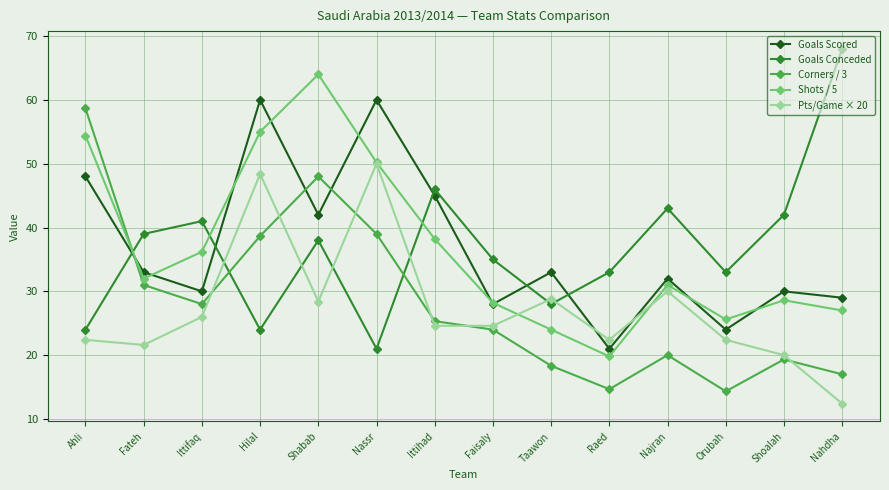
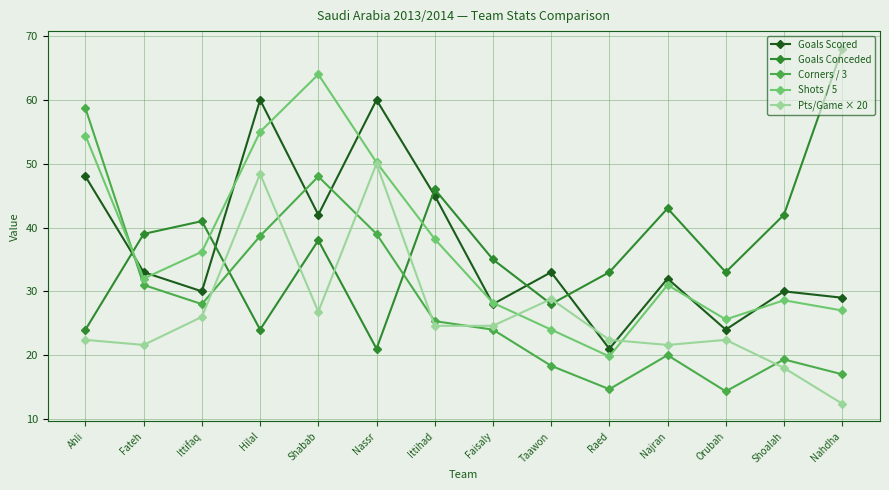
Pts/Game × 20, Shabab: 28 -> 27
Pts/Game × 20, Najran: 30 -> 22
Pts/Game × 20, Shoalah: 20 -> 18
